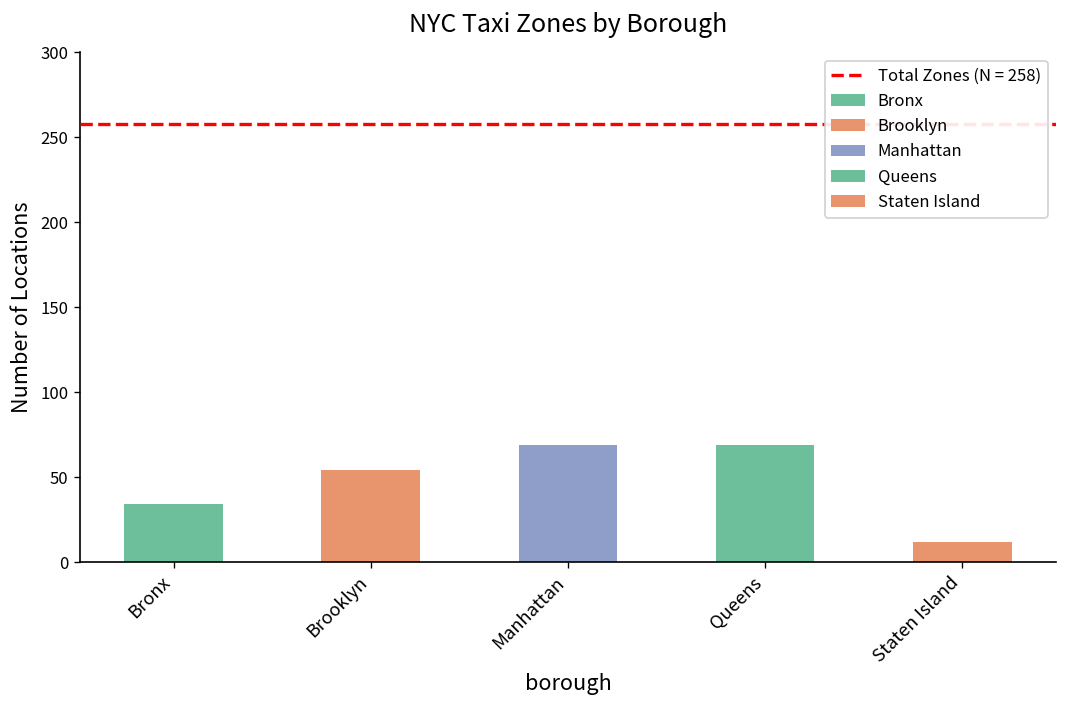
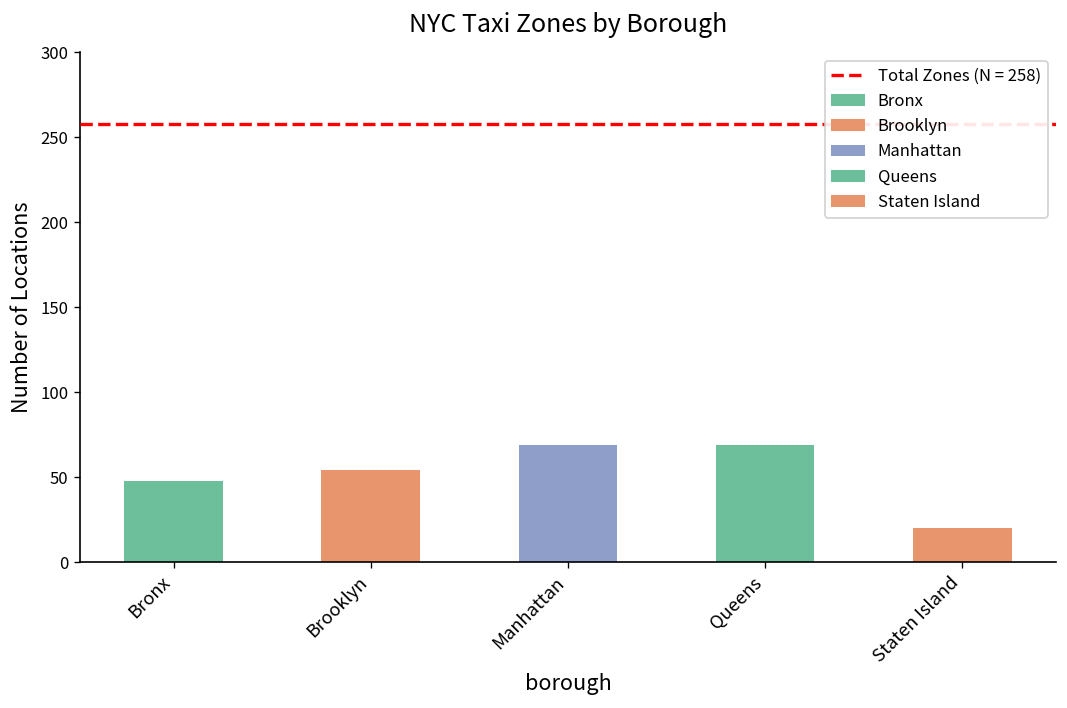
Bronx: 34 -> 48
Staten Island: 12 -> 20
